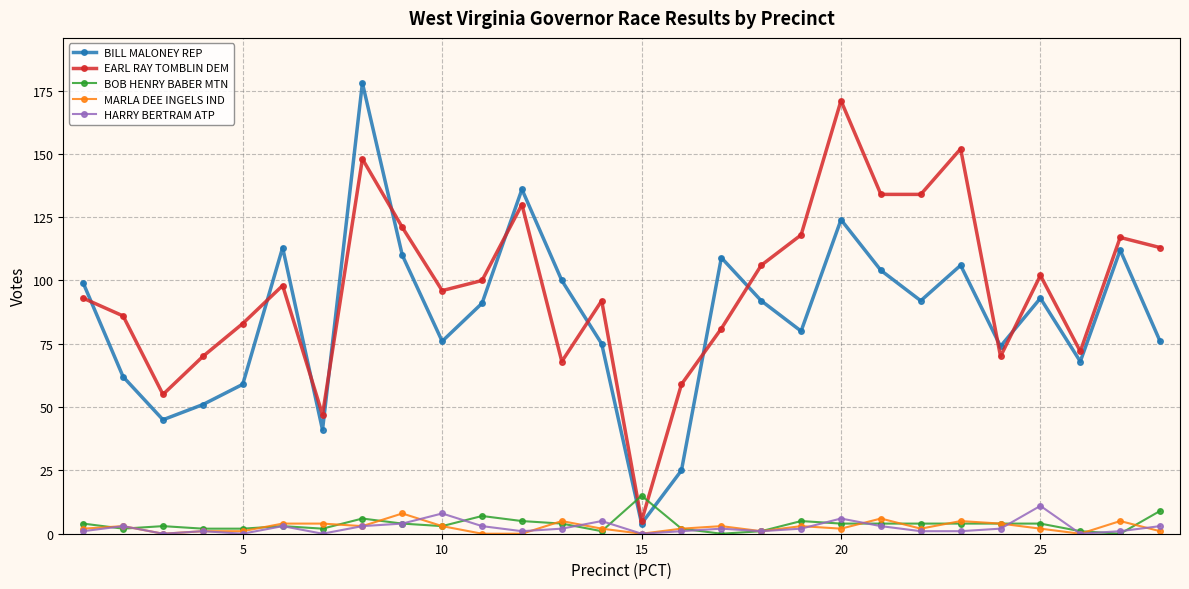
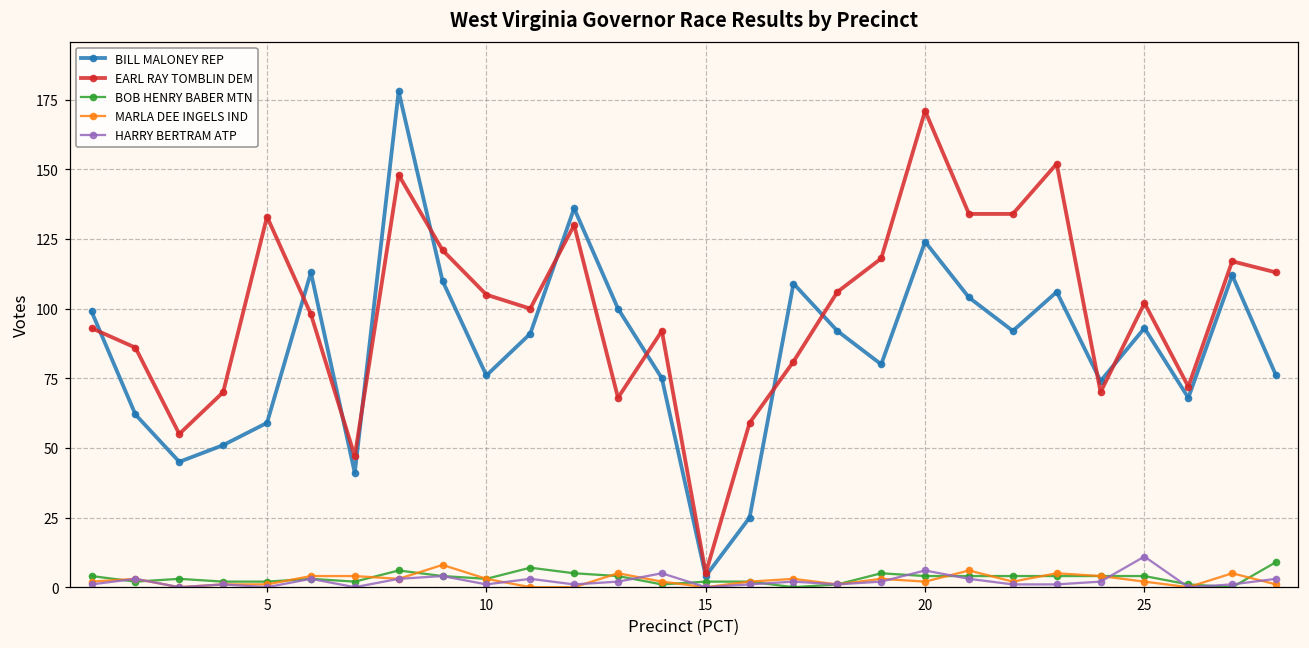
EARL RAY TOMBLIN DEM, 5: 83 -> 133
EARL RAY TOMBLIN DEM, 10: 96 -> 105
HARRY BERTRAM ATP, 10: 8 -> 1
BOB HENRY BABER MTN, 15: 15 -> 2
